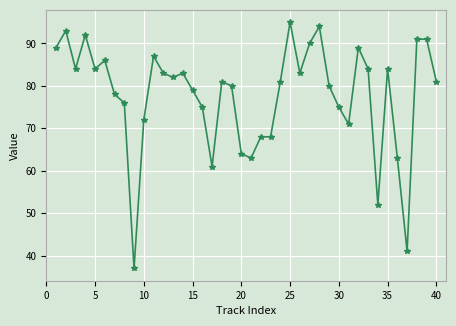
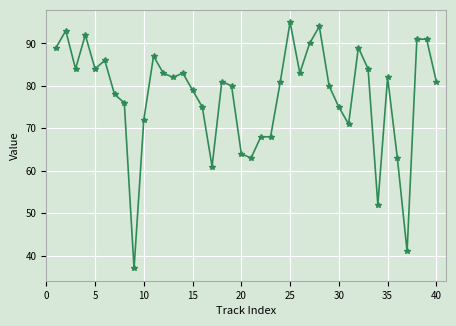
35: 84 -> 82
